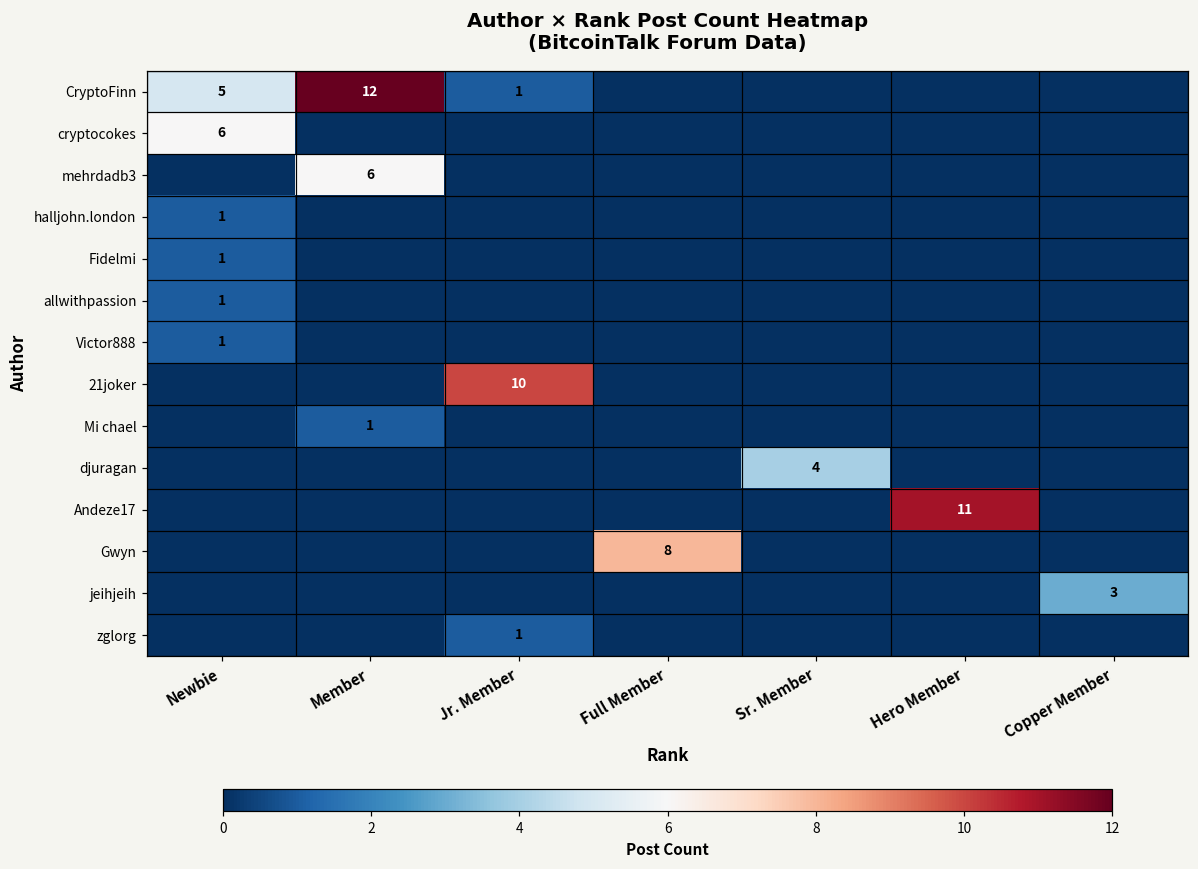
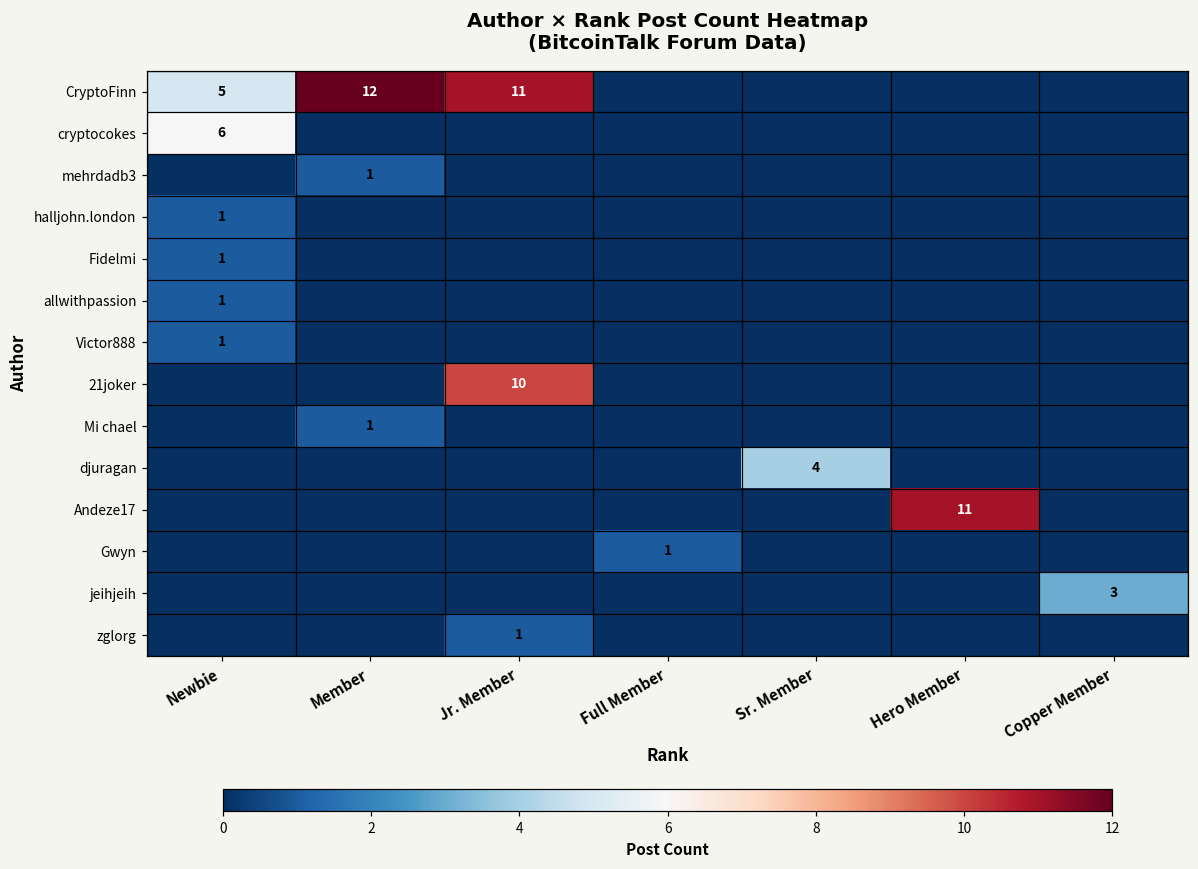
CryptoFinn, Jr. Member: 1 -> 11
mehrdadb3, Member: 6 -> 1
Gwyn, Full Member: 8 -> 1
